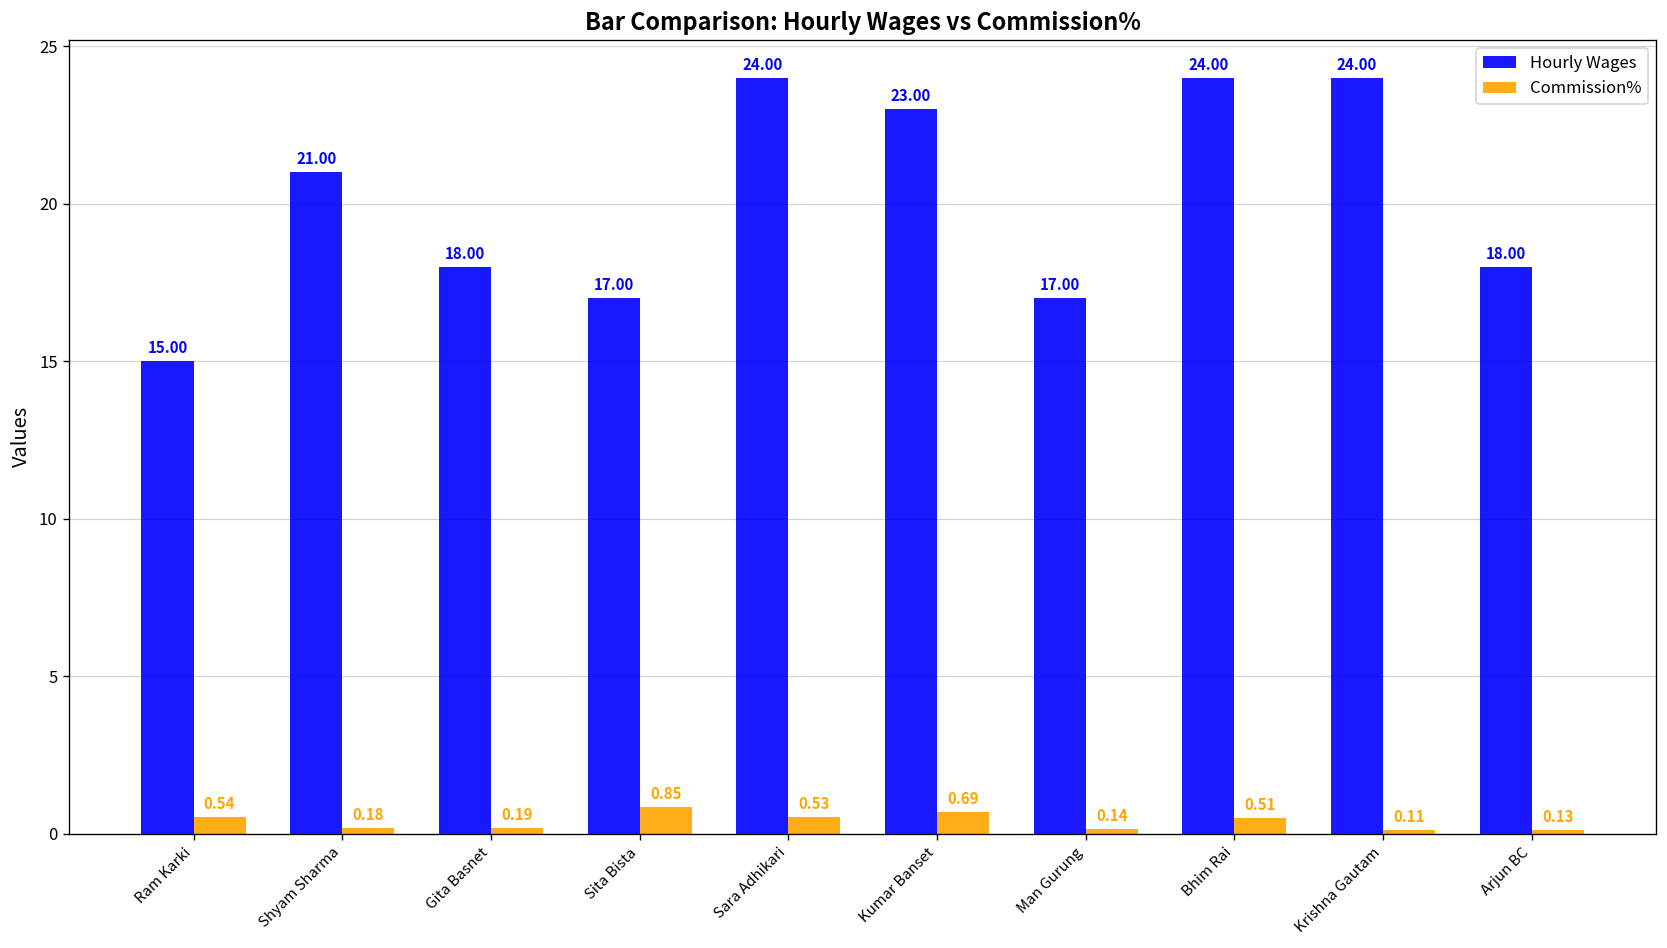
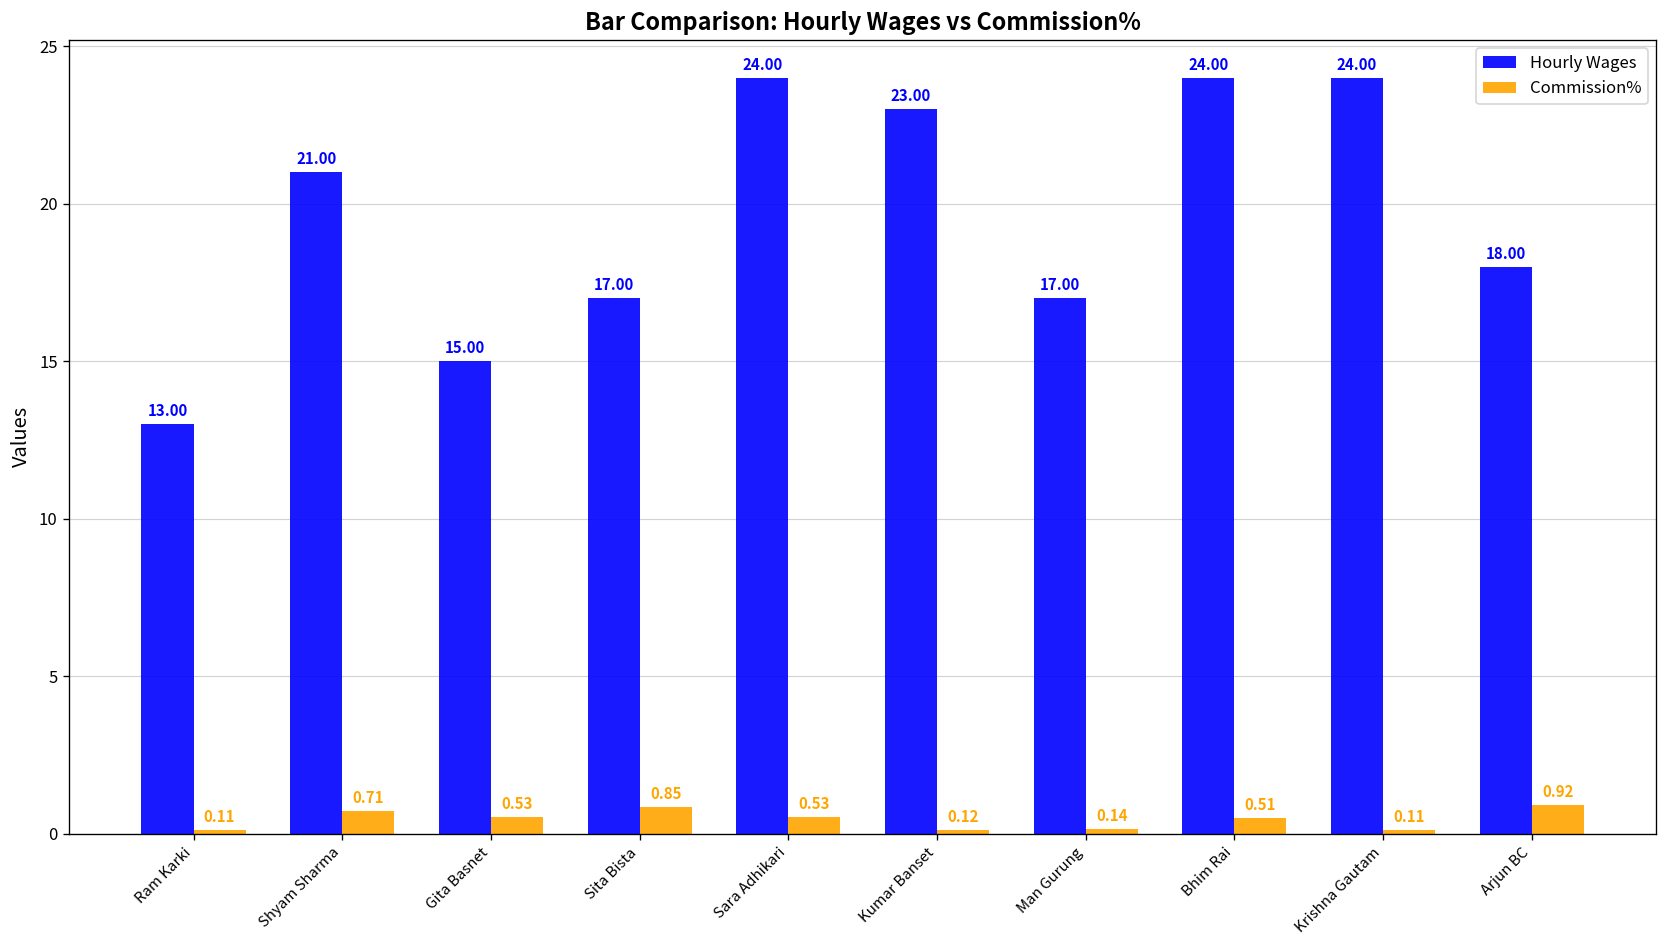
Hourly Wages, Ram Karki: 15.00 -> 13.00
Commission%, Ram Karki: 0.54 -> 0.11
Commission%, Shyam Sharma: 0.18 -> 0.71
Hourly Wages, Gita Basnet: 18.00 -> 15.00
Commission%, Gita Basnet: 0.19 -> 0.53
Commission%, Kumar Banset: 0.69 -> 0.12
Commission%, Arjun BC: 0.13 -> 0.92
